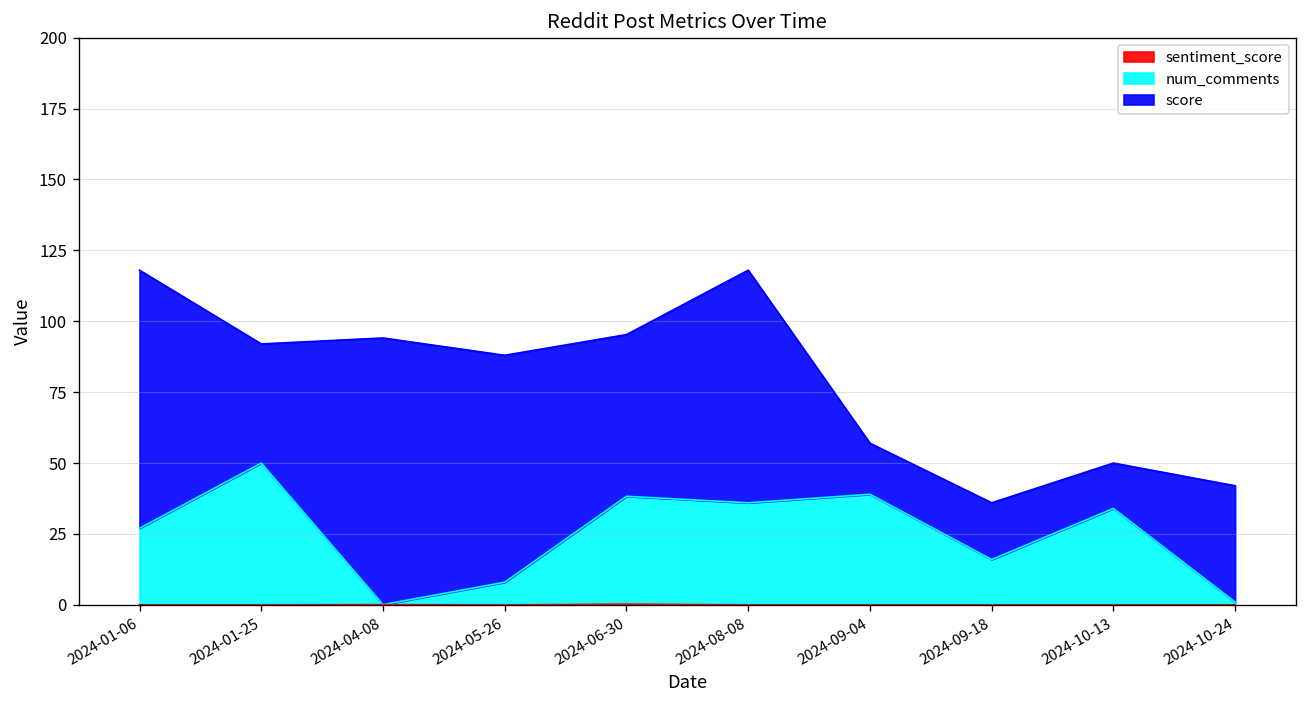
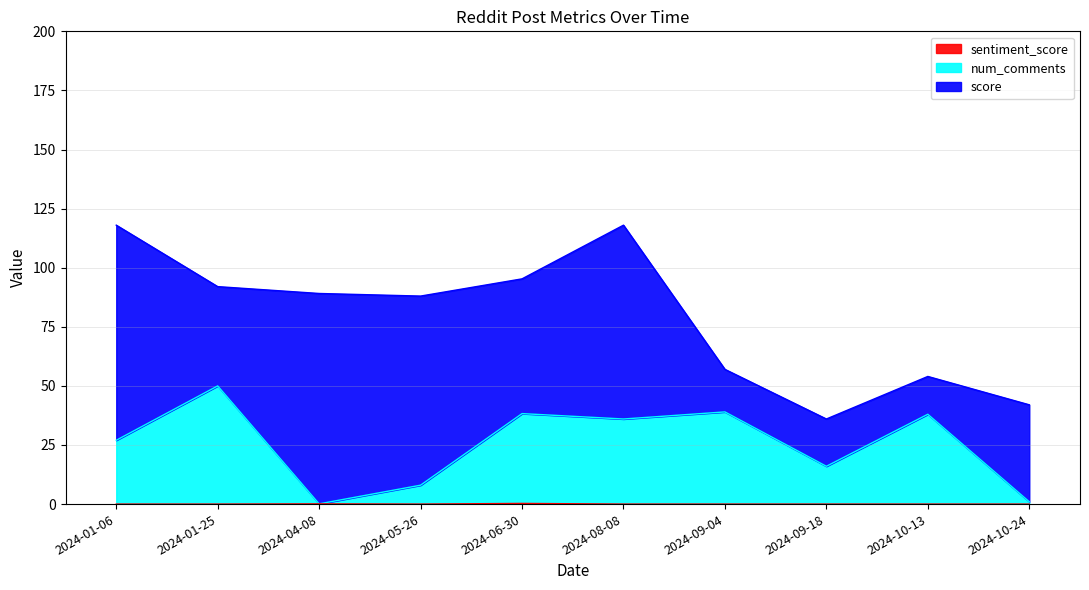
score, 2024-04-08: 94 -> 89
num_comments, 2024-10-13: 34 -> 38
